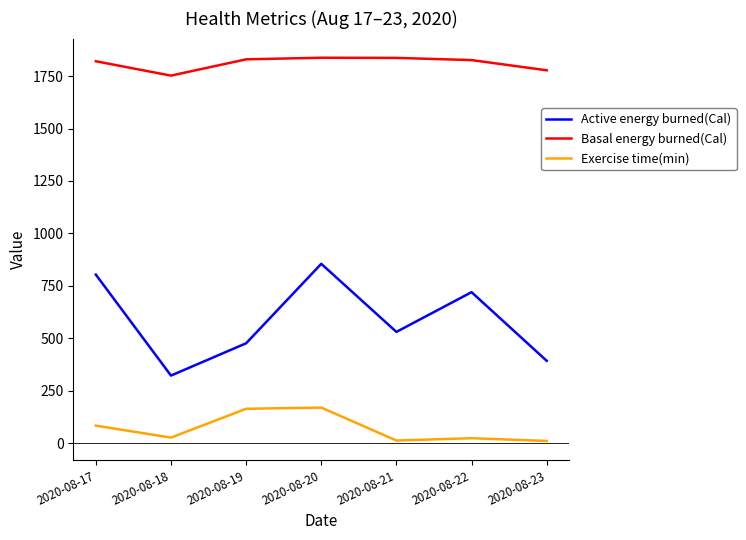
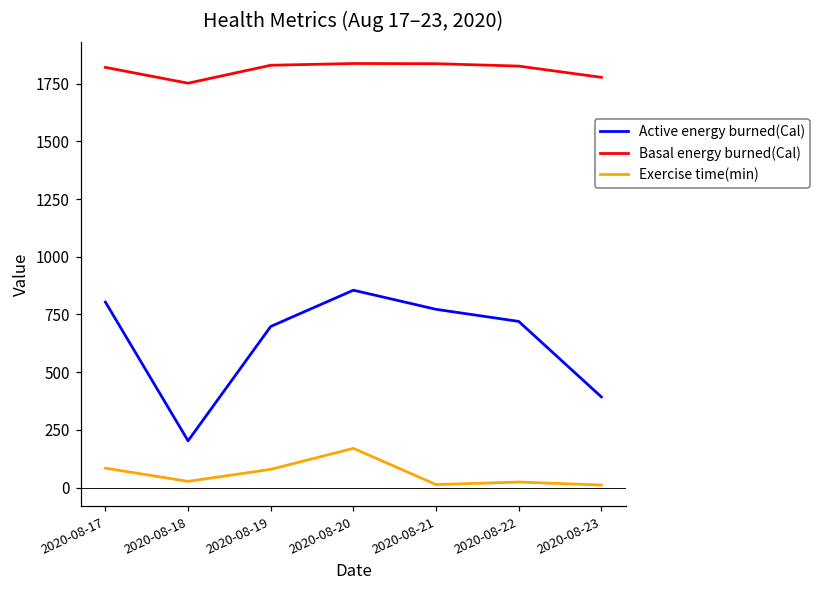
Active energy burned(Cal), 2020-08-18: 320 -> 200
Active energy burned(Cal), 2020-08-19: 480 -> 700
Exercise time(min), 2020-08-19: 160 -> 80
Active energy burned(Cal), 2020-08-21: 530 -> 770
